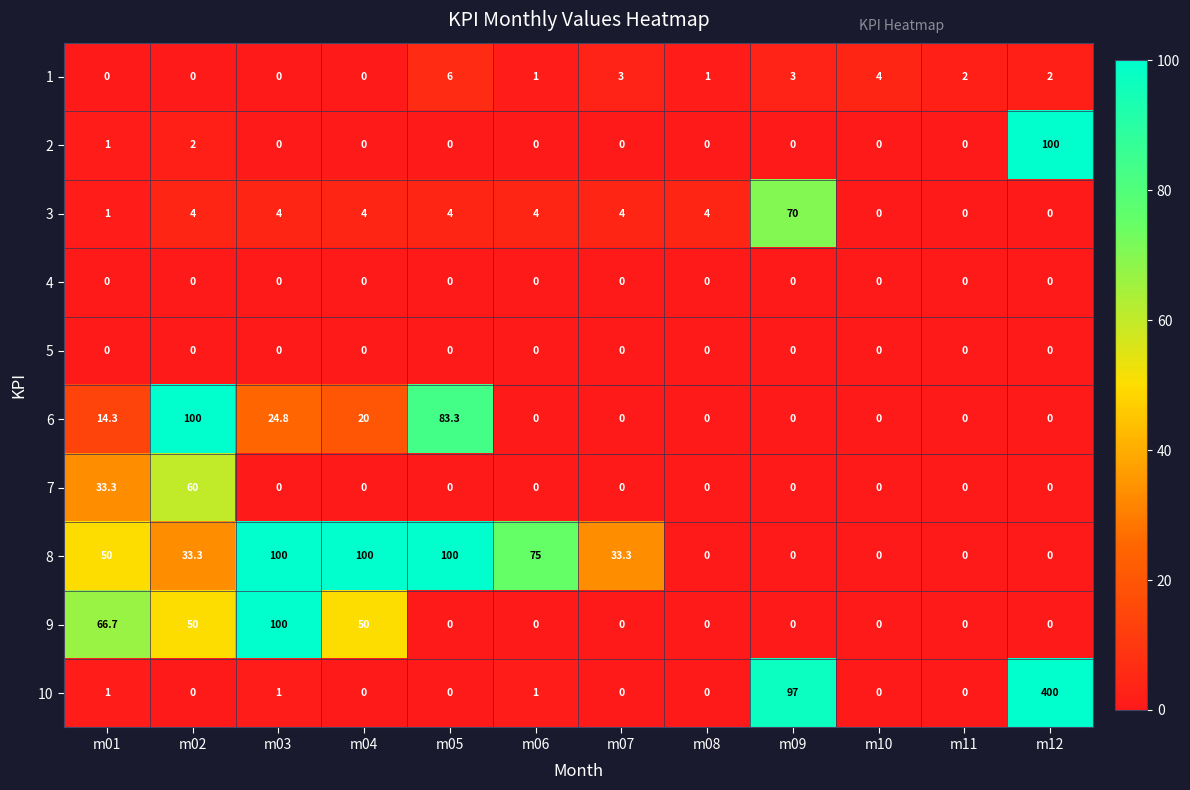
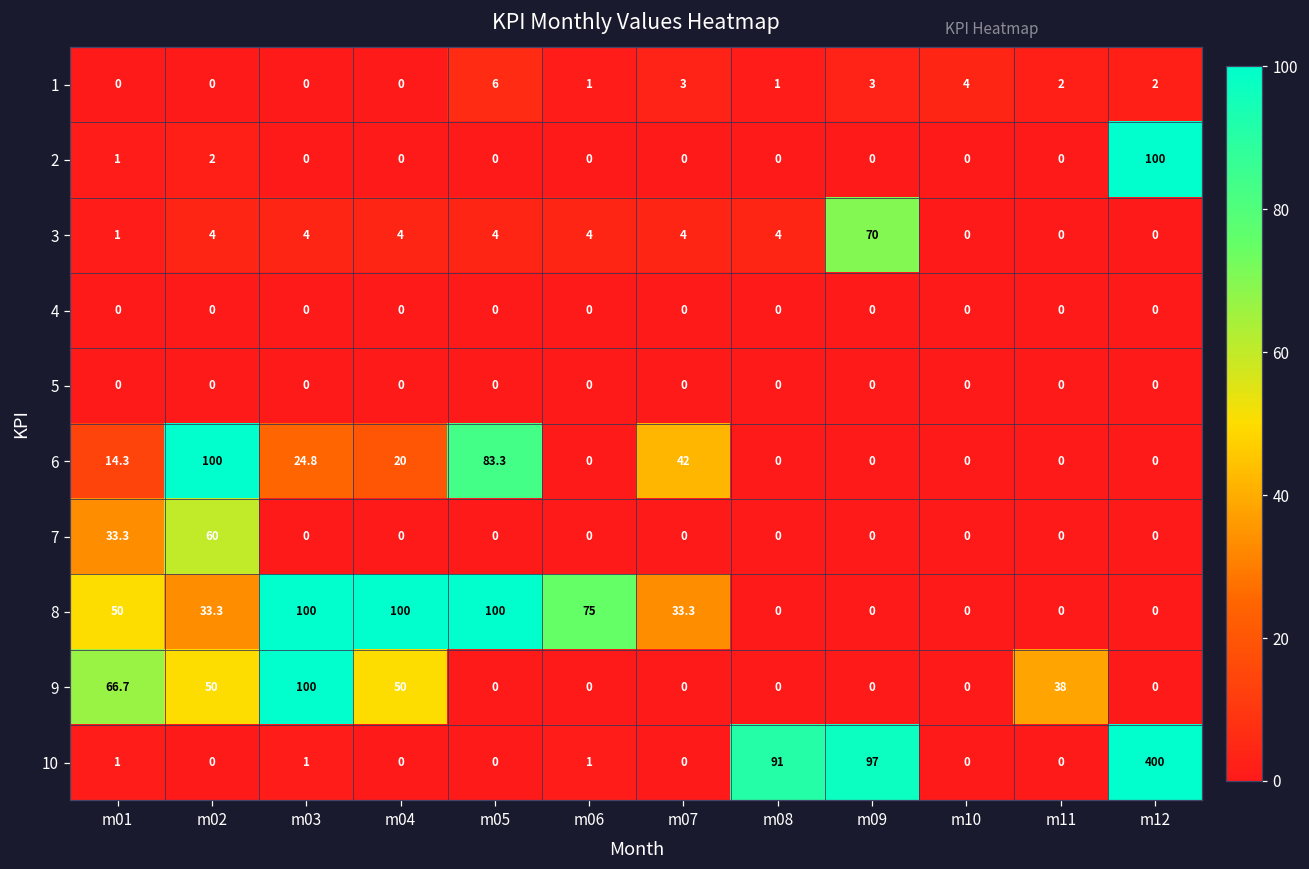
6, m07: 0 -> 42
9, m11: 0 -> 38
10, m08: 0 -> 91
